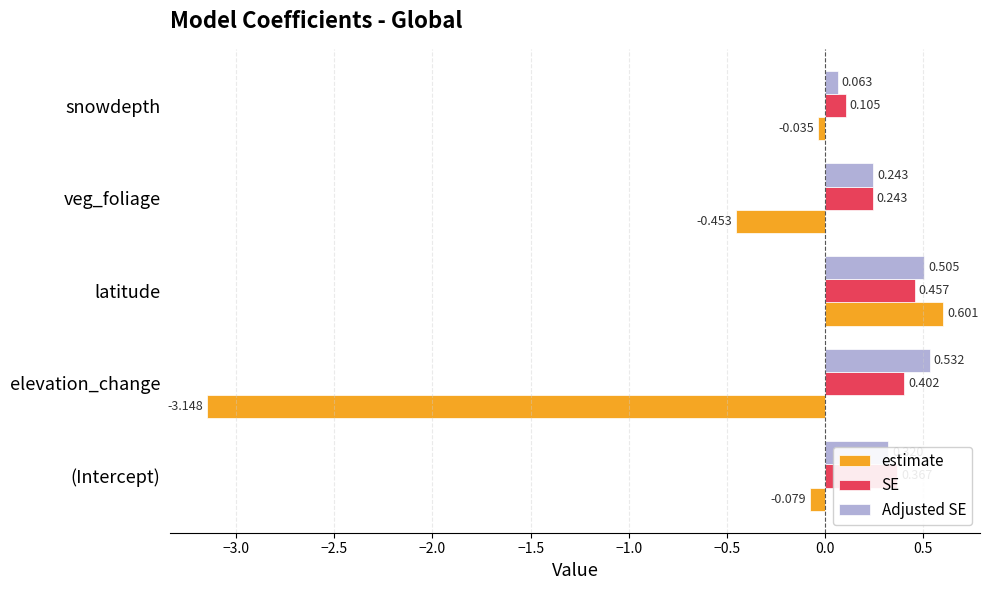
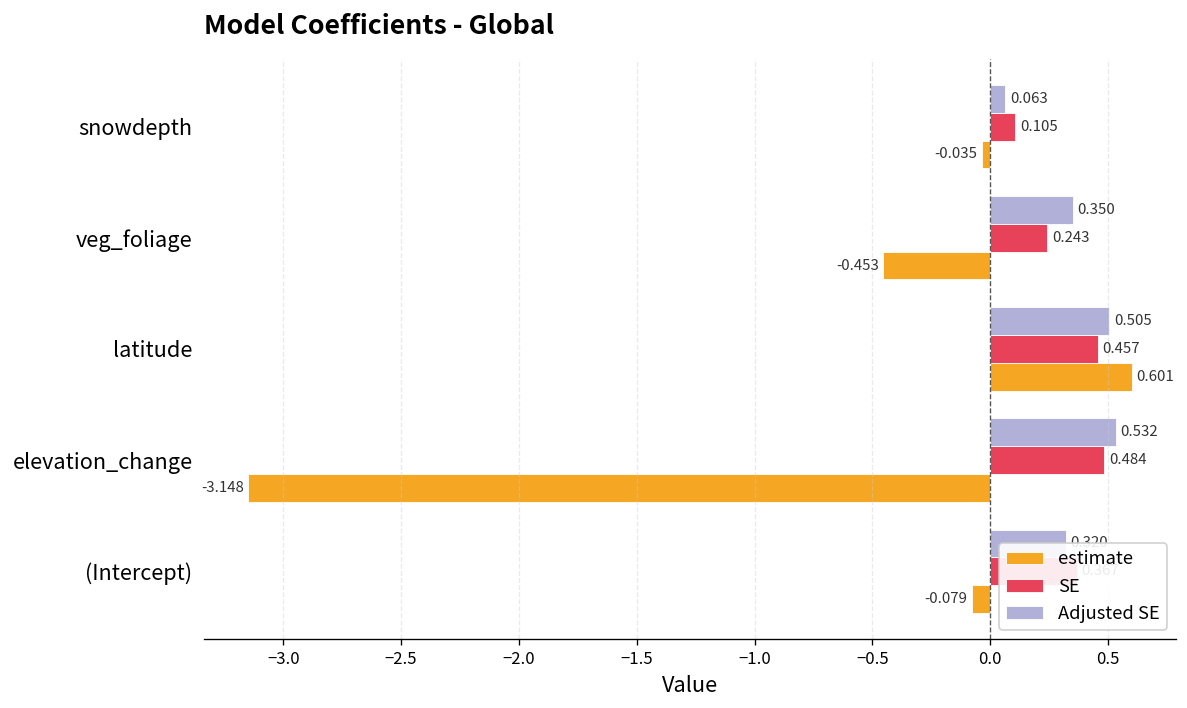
Adjusted SE, veg_foliage: 0.243 -> 0.350
SE, elevation_change: 0.402 -> 0.484
